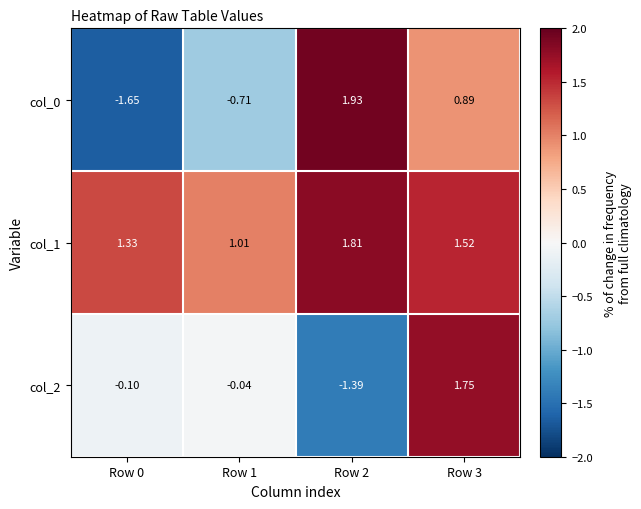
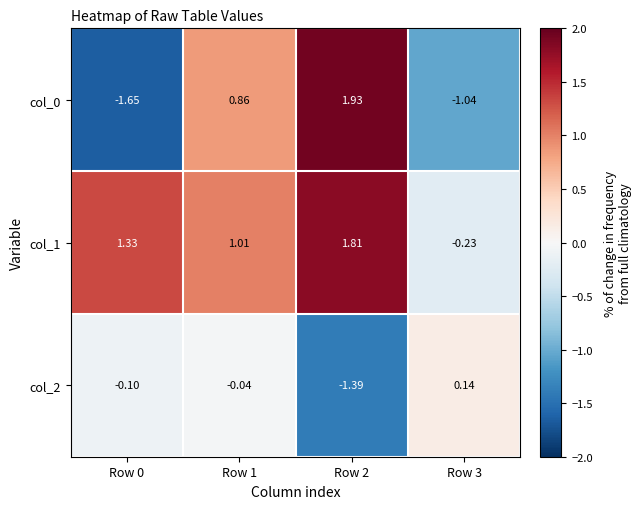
col_0, Row 1: -0.71 -> 0.86
col_0, Row 3: 0.89 -> -1.04
col_1, Row 3: 1.52 -> -0.23
col_2, Row 3: 1.75 -> 0.14
